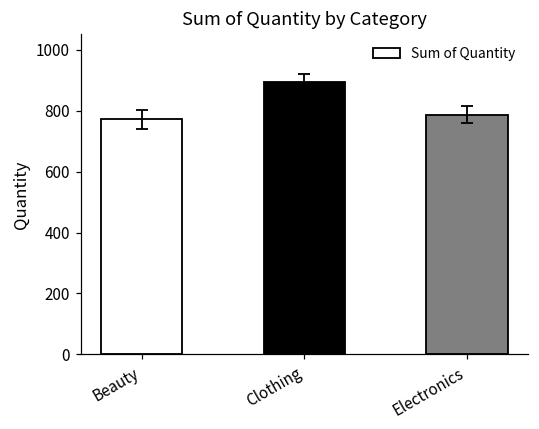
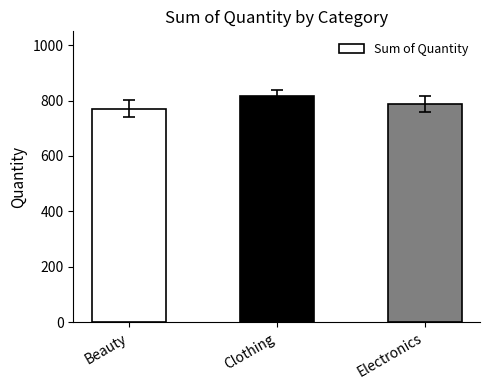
Sum of Quantity, Clothing: 890 -> 820
